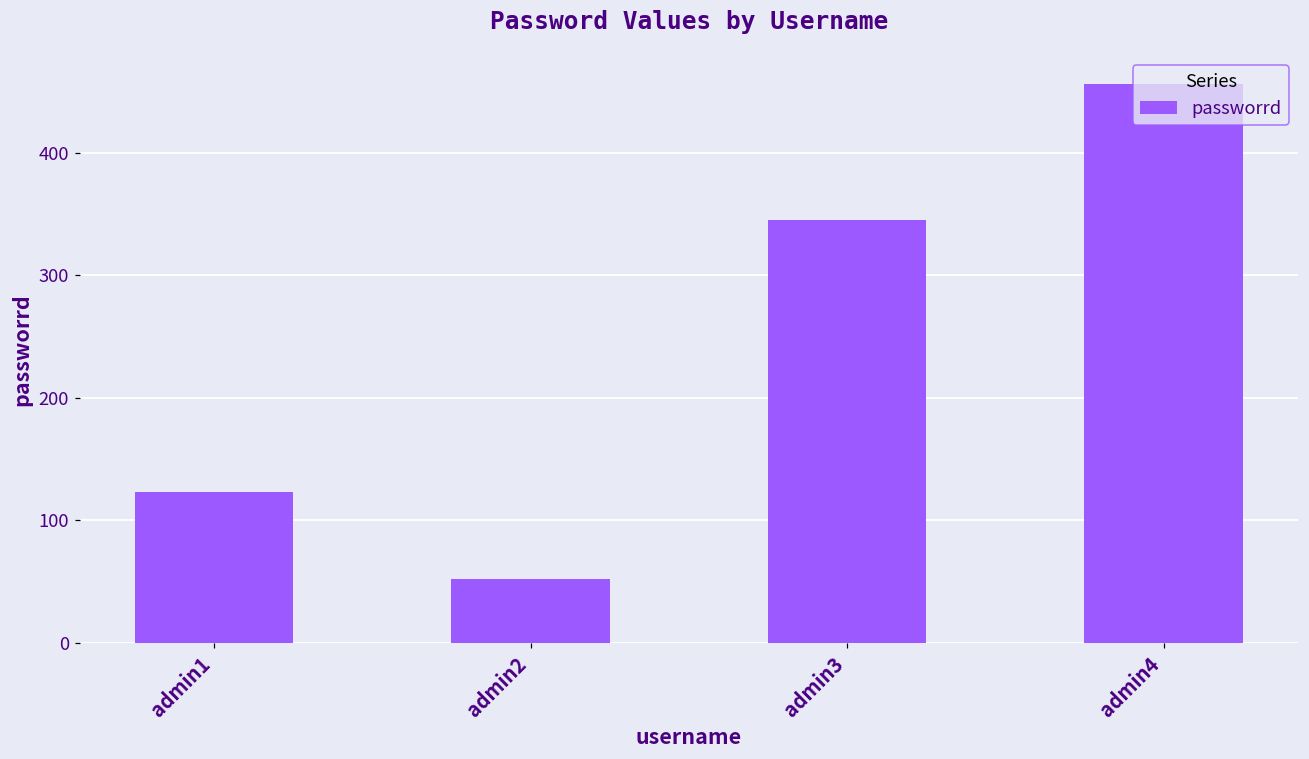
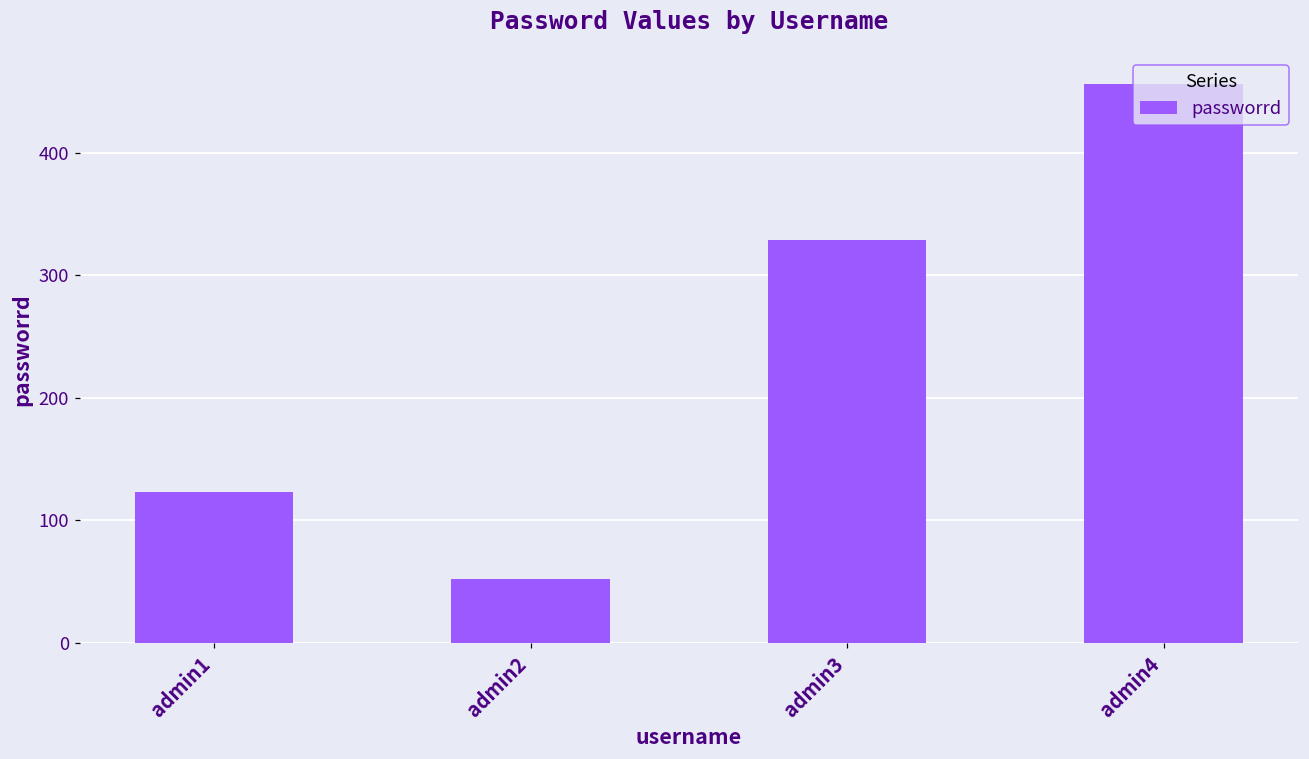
admin3: 345 -> 329
